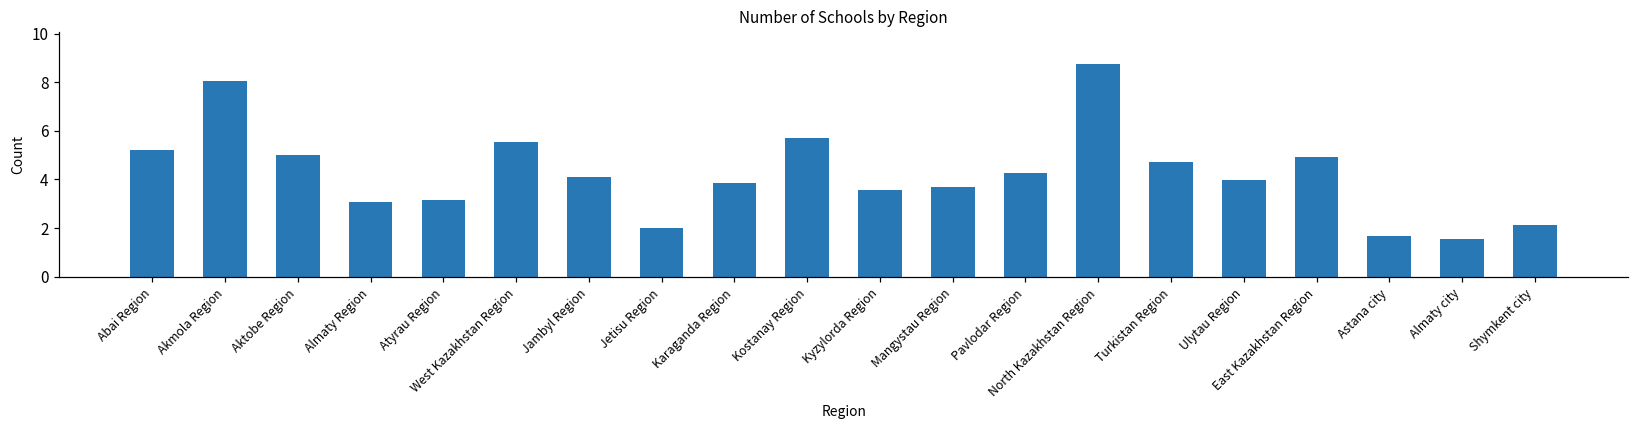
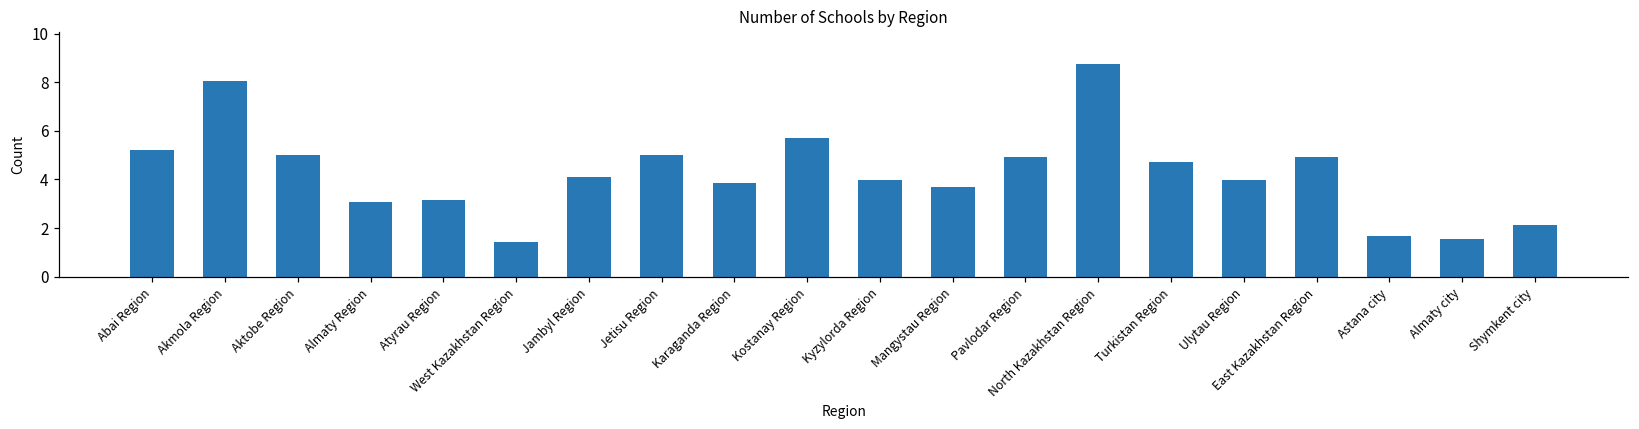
West Kazakhstan Region: 5.5 -> 1.4
Jetisu Region: 2.0 -> 5.0
Kyzylorda Region: 3.6 -> 4.0
Pavlodar Region: 4.3 -> 4.9
